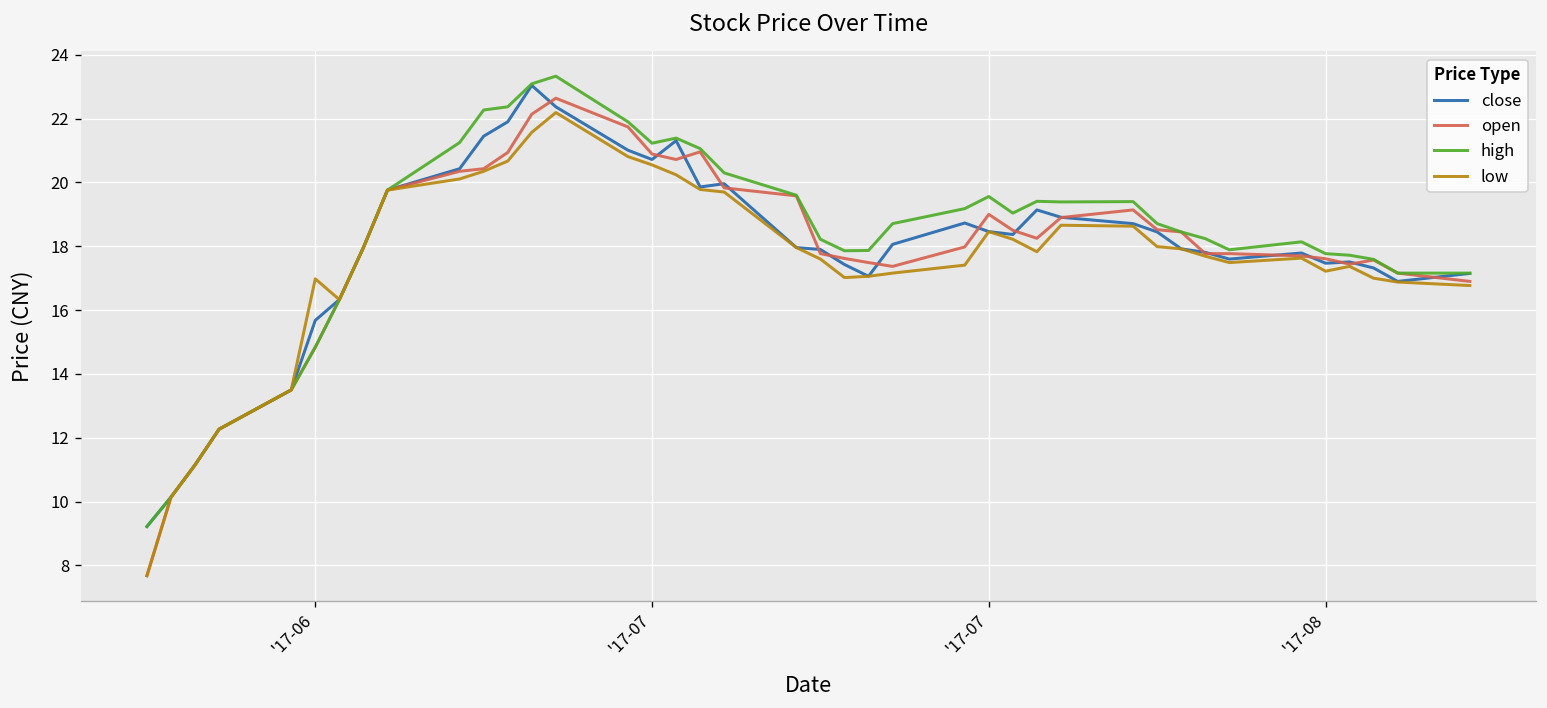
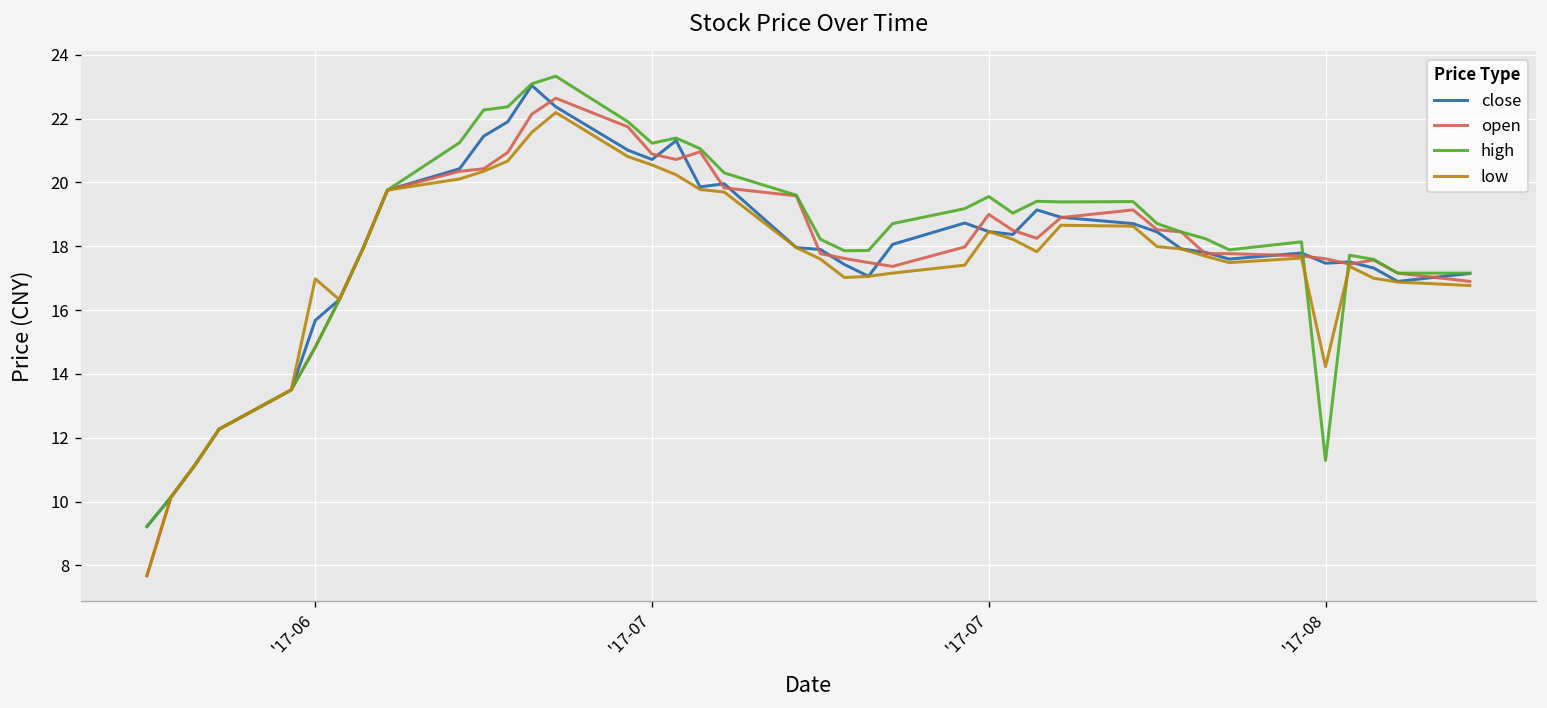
high, '17-08: 17.8 -> 11.3
low, '17-08: 17.2 -> 14.2
